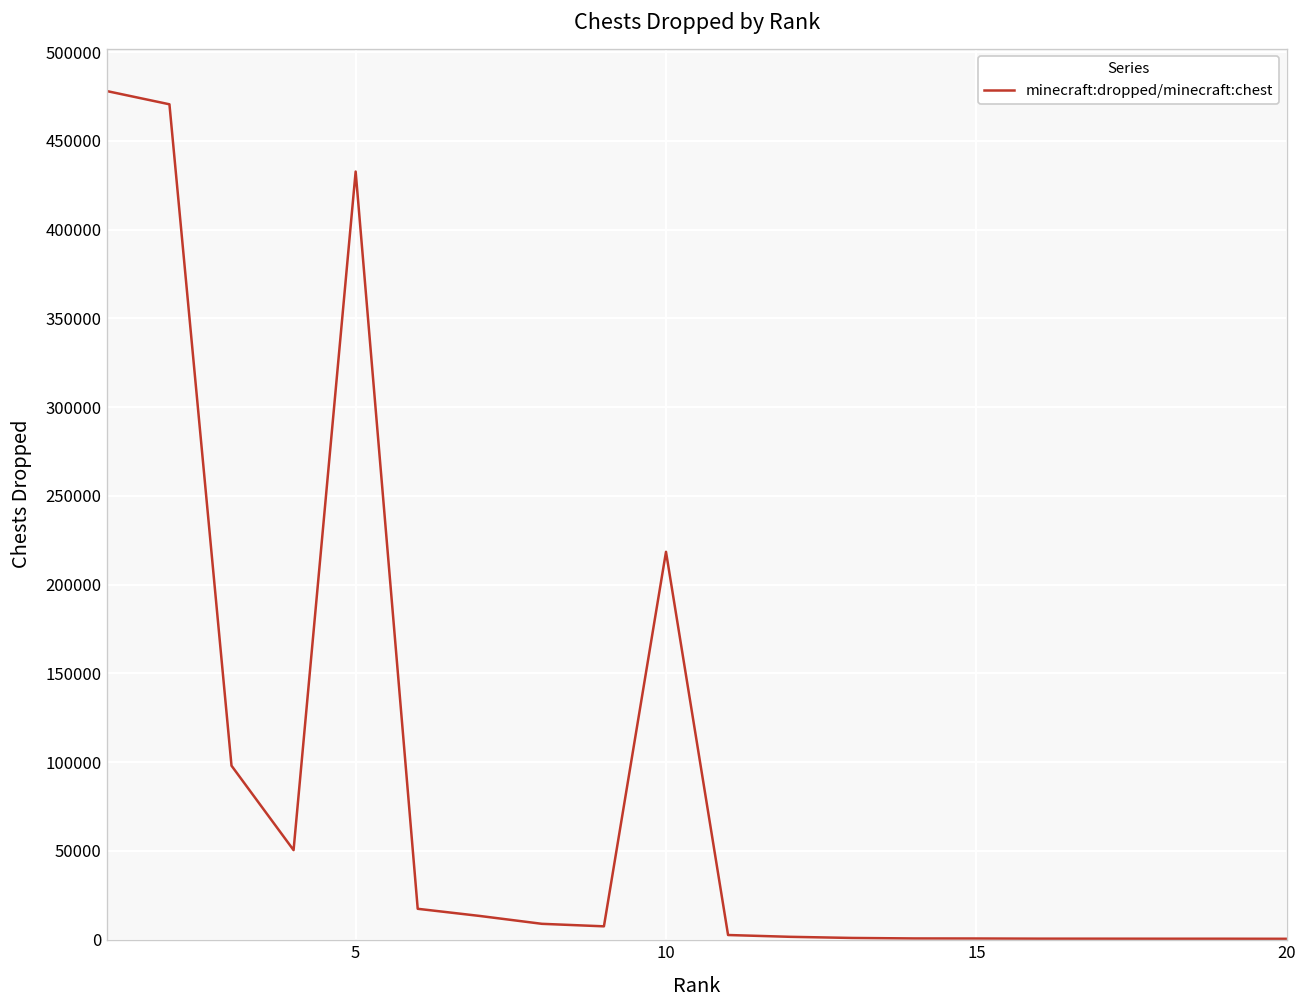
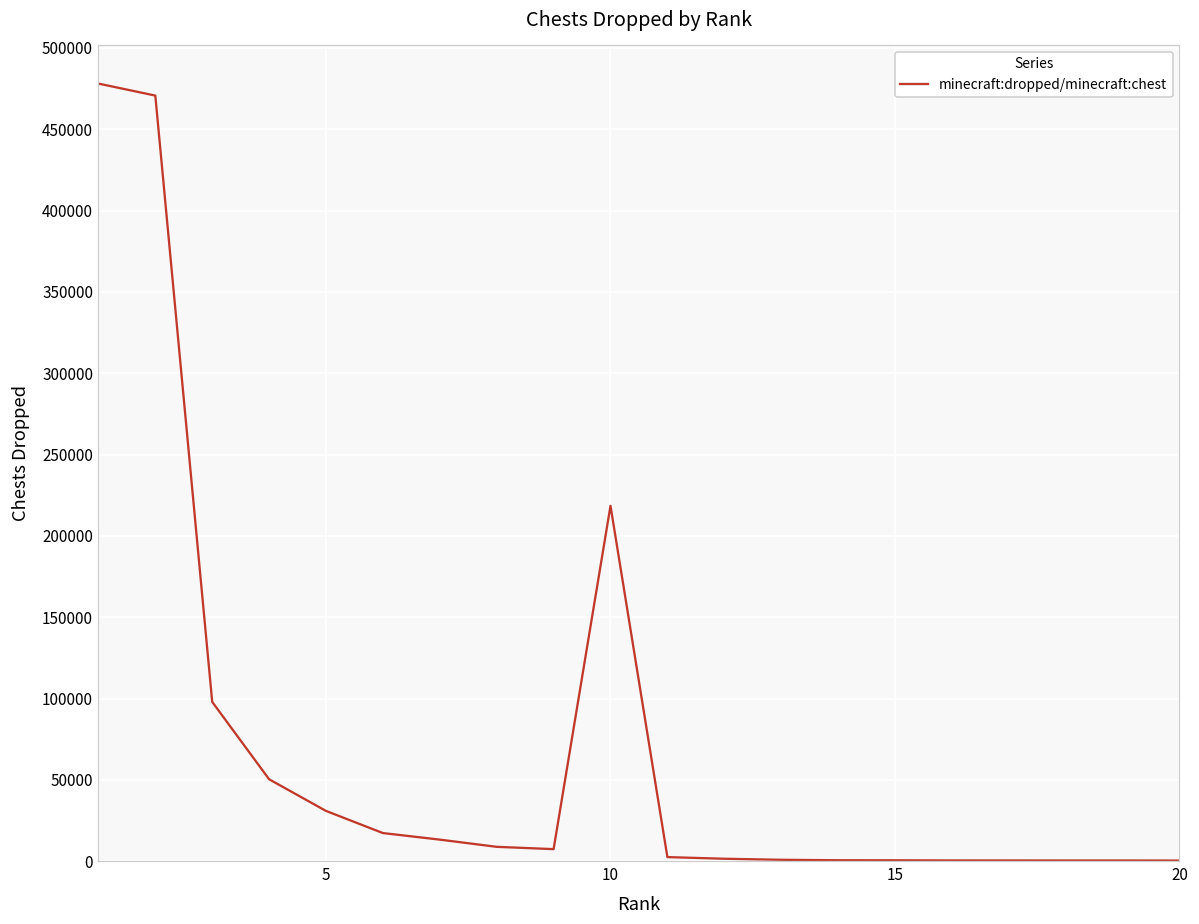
5: 433000 -> 31000
